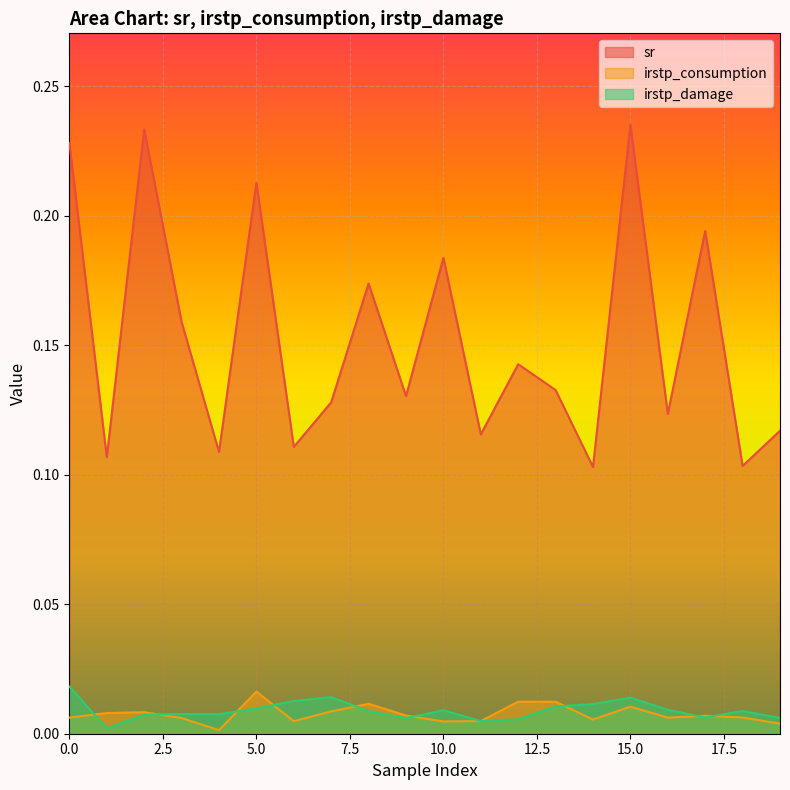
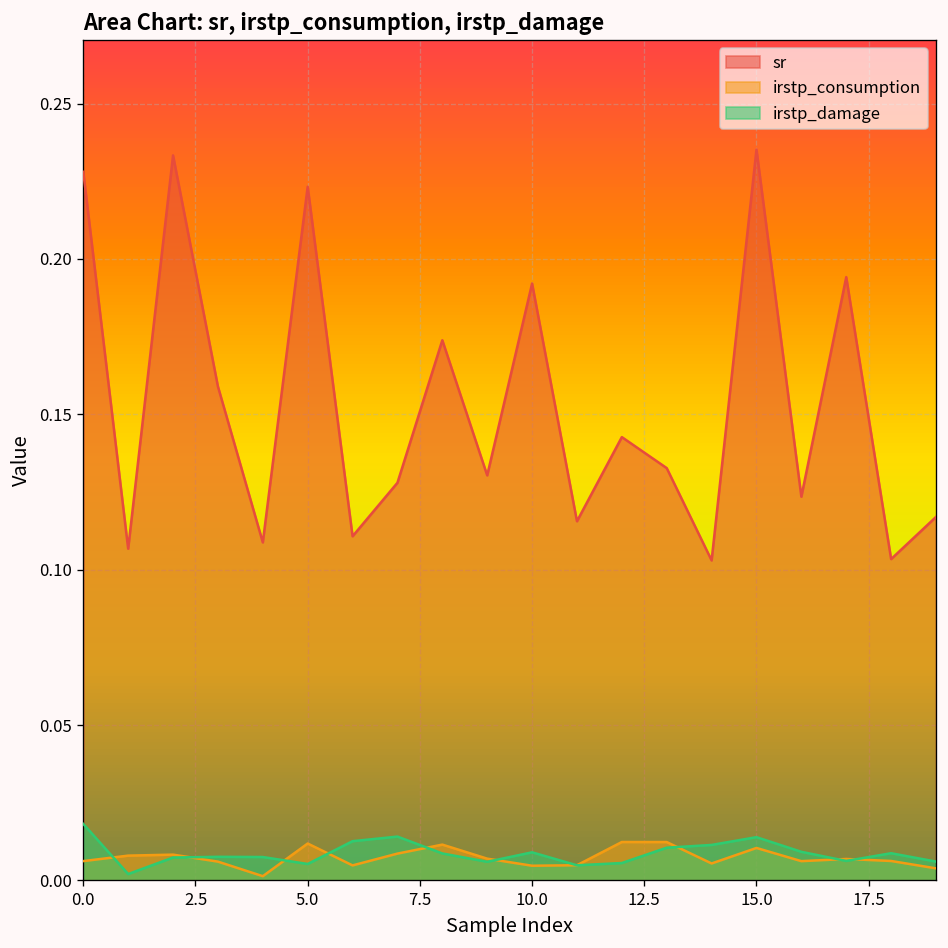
sr, 5.0: 0.213 -> 0.223
irstp_consumption, 5.0: 0.016 -> 0.012
irstp_damage, 5.0: 0.010 -> 0.005
sr, 10.0: 0.184 -> 0.192
